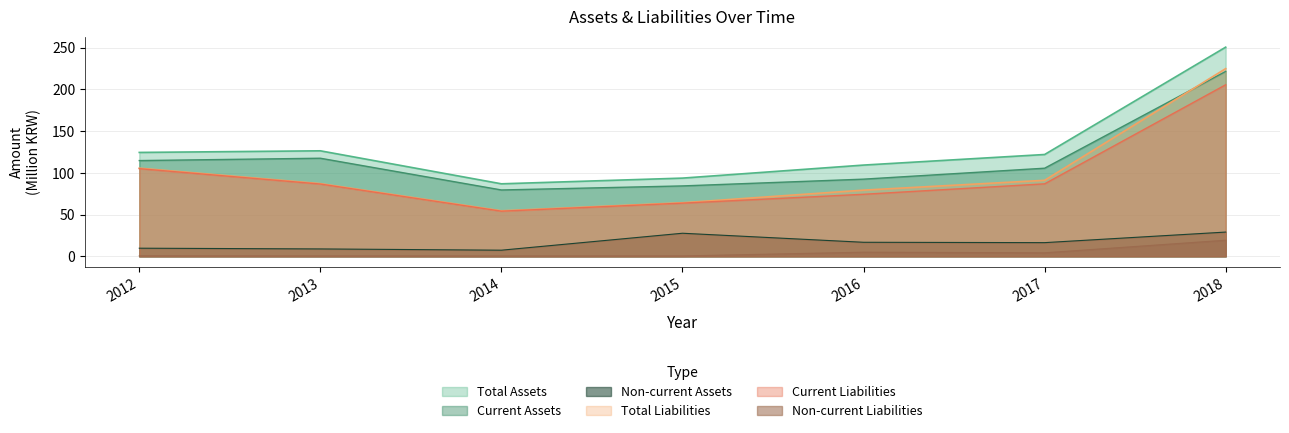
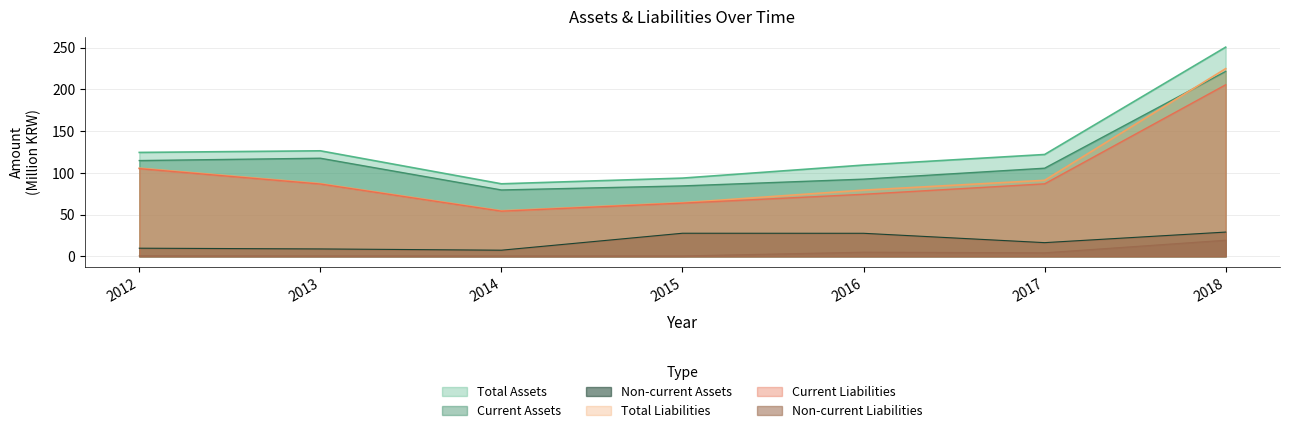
Non-current Assets, 2016: 20 -> 30
